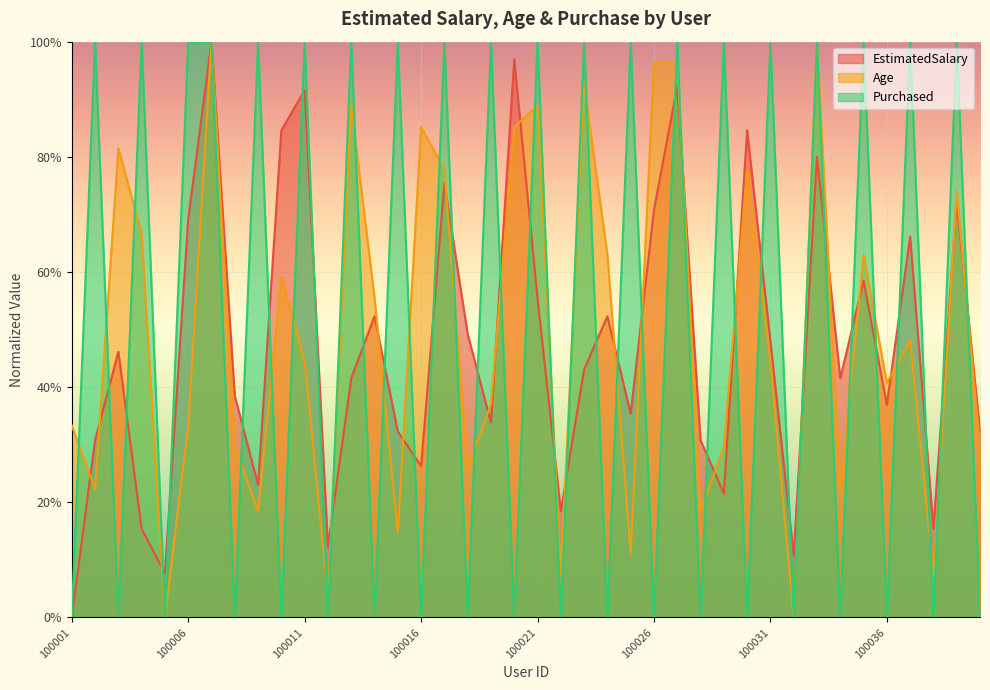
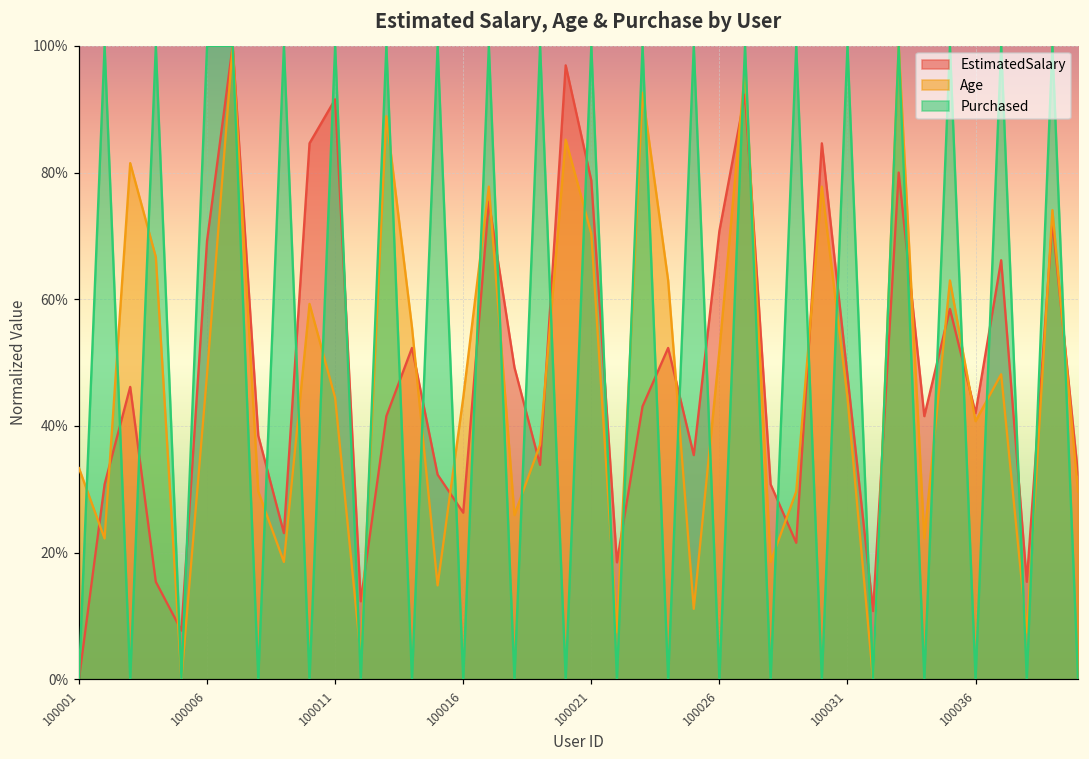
Age, 100006: 33% -> 48%
Age, 100016: 85% -> 44%
EstimatedSalary, 100021: 55% -> 79%
Age, 100021: 89% -> 70%
Age, 100026: 96% -> 52%
EstimatedSalary, 100036: 37% -> 42%
